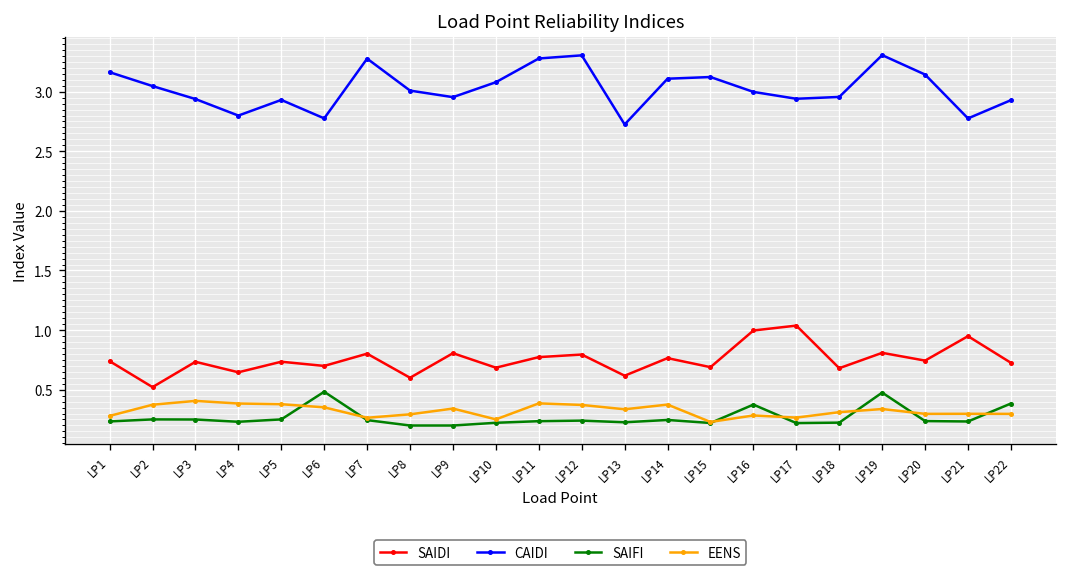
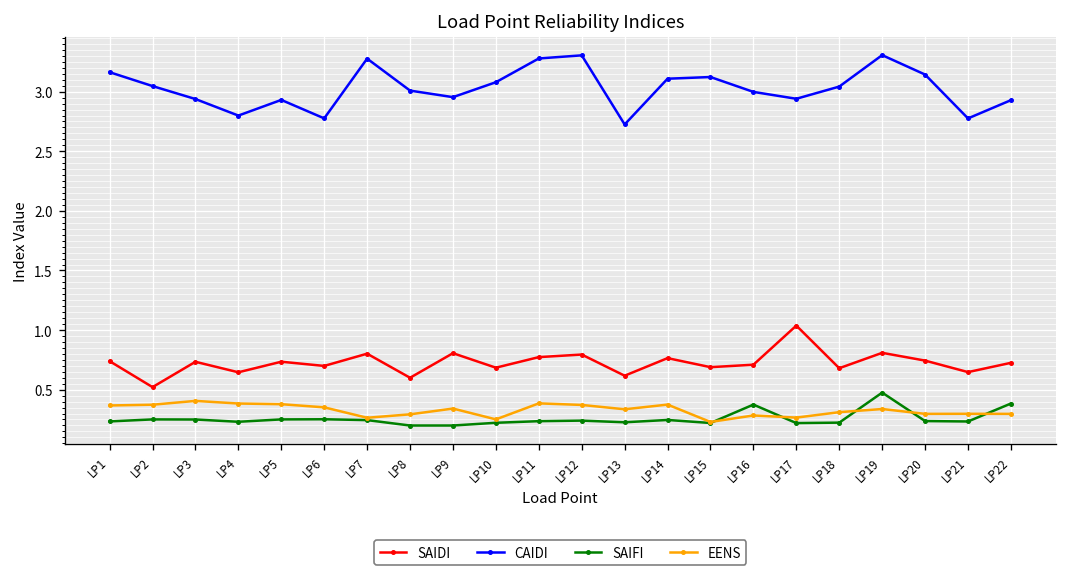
EENS, LP1: 0.3 -> 0.4
SAIFI, LP6: 0.5 -> 0.3
SAIDI, LP16: 1.0 -> 0.7
CAIDI, LP18: 2.96 -> 3.04
SAIDI, LP21: 0.9 -> 0.6
